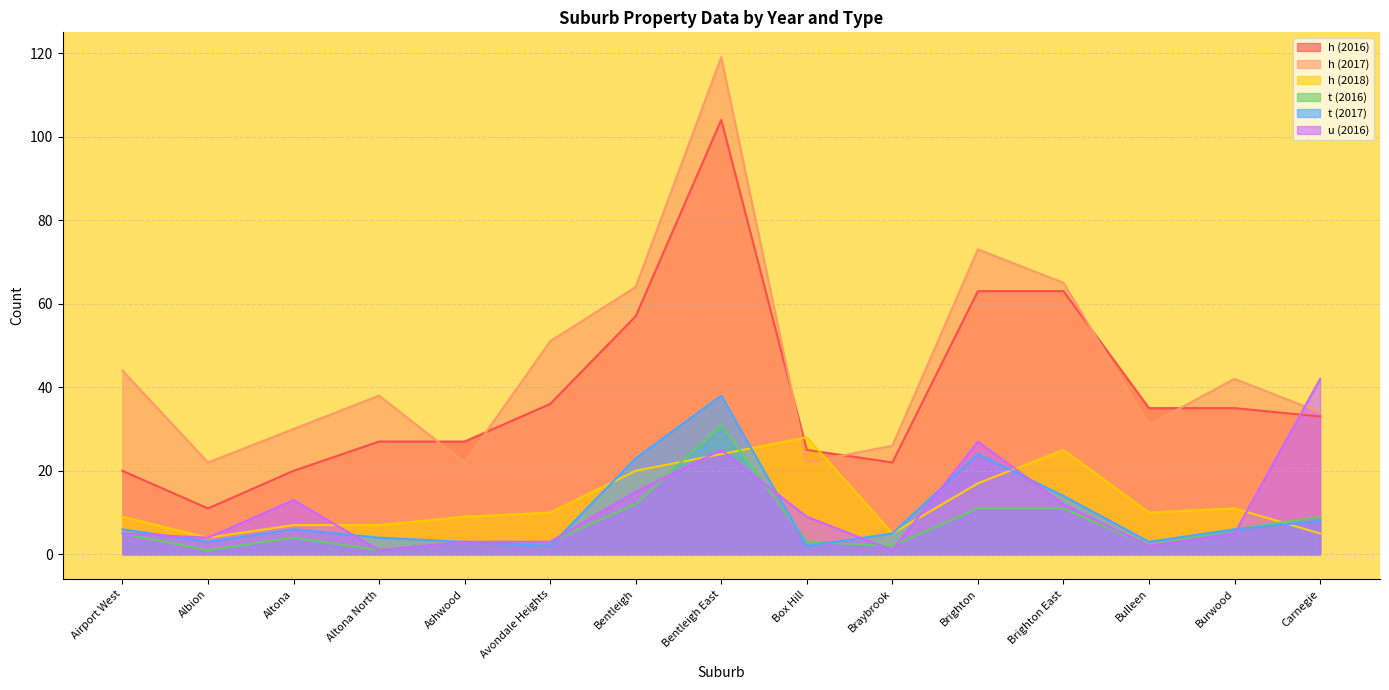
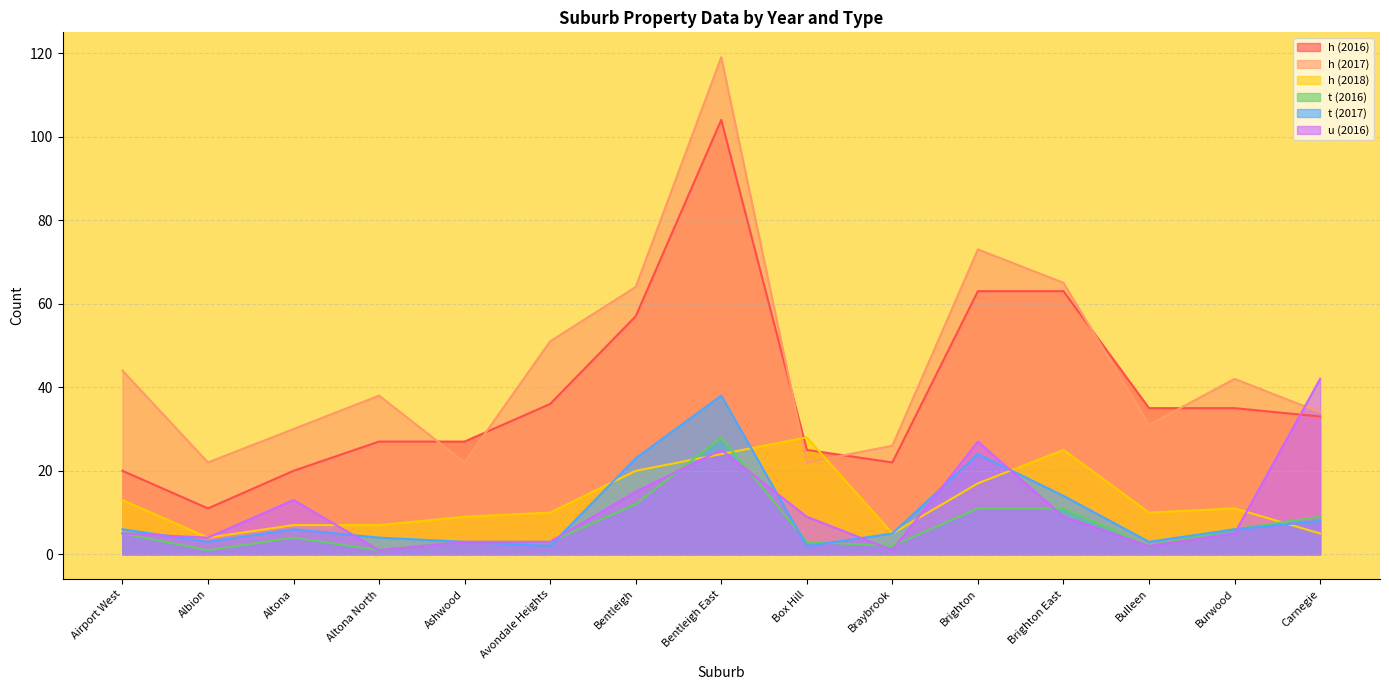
h (2018), Airport West: 9 -> 13
t (2016), Bentleigh East: 31 -> 28
u (2016), Brighton East: 12 -> 9
